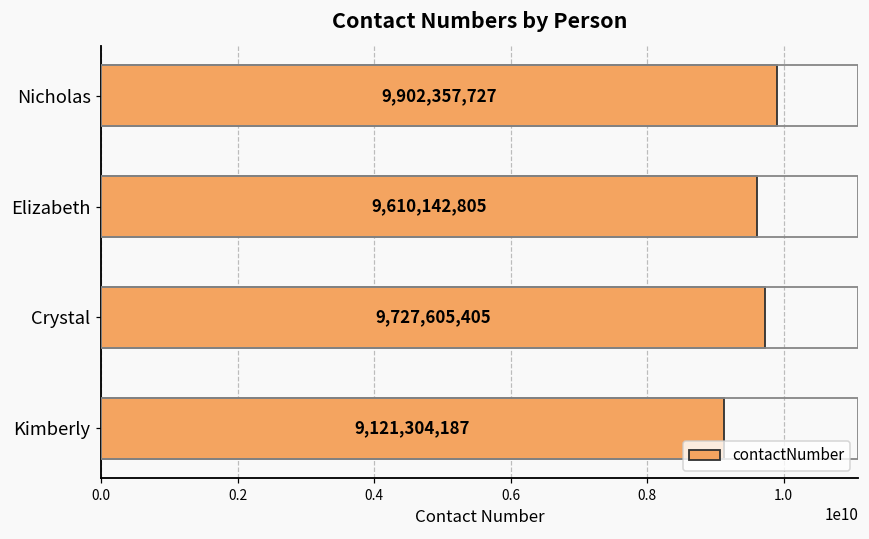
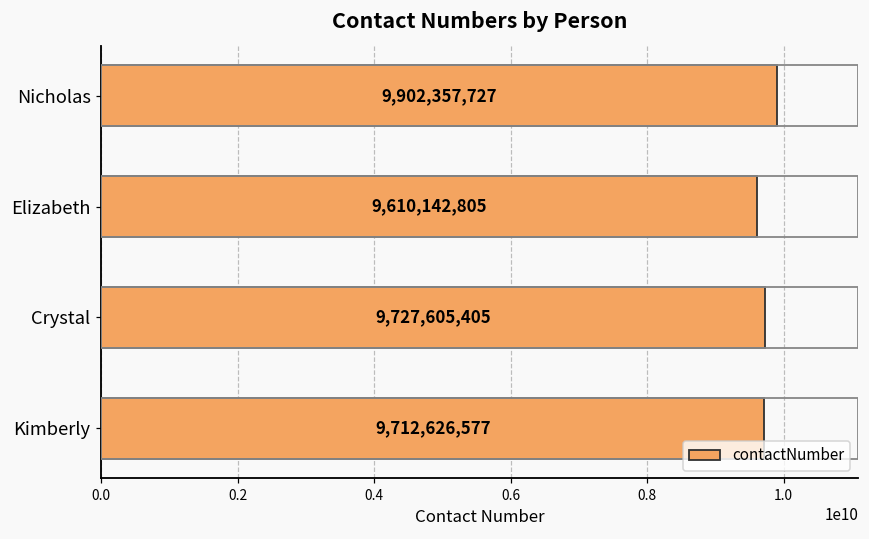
Kimberly: 9,121,304,187 -> 9,712,626,577
